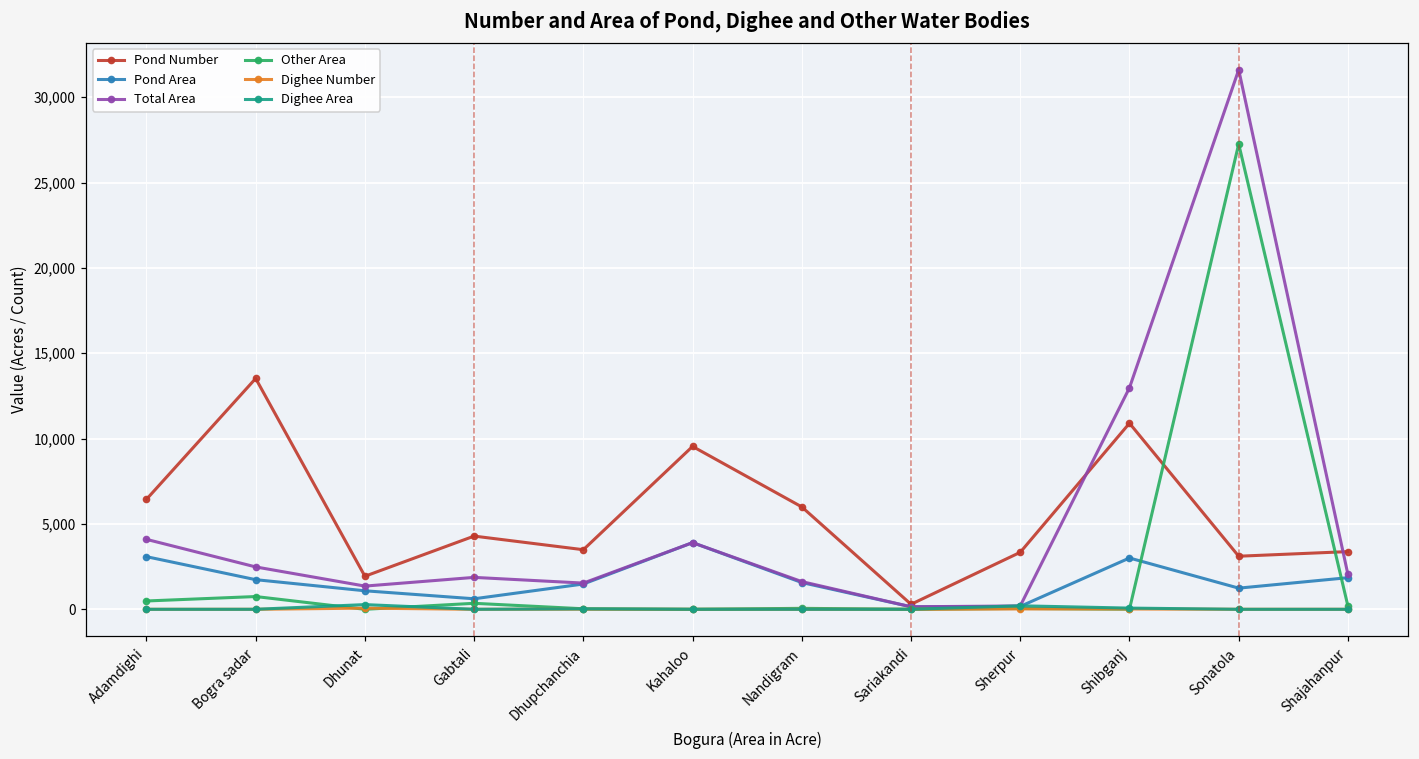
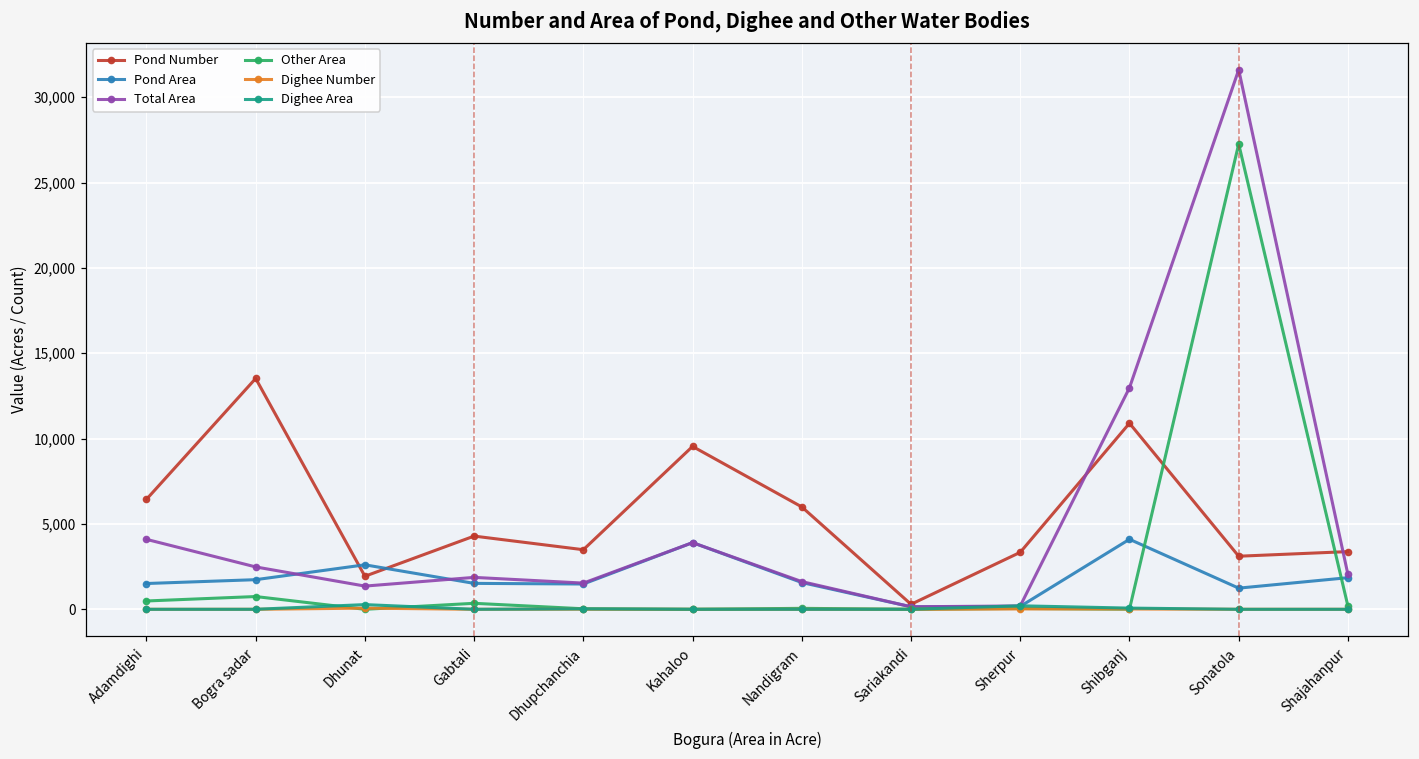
Pond Area, Adamdighi: 3,100 -> 1,500
Pond Area, Dhunat: 1,100 -> 2,600
Pond Area, Gabtali: 600 -> 1,500
Pond Area, Shibganj: 3,000 -> 4,100
